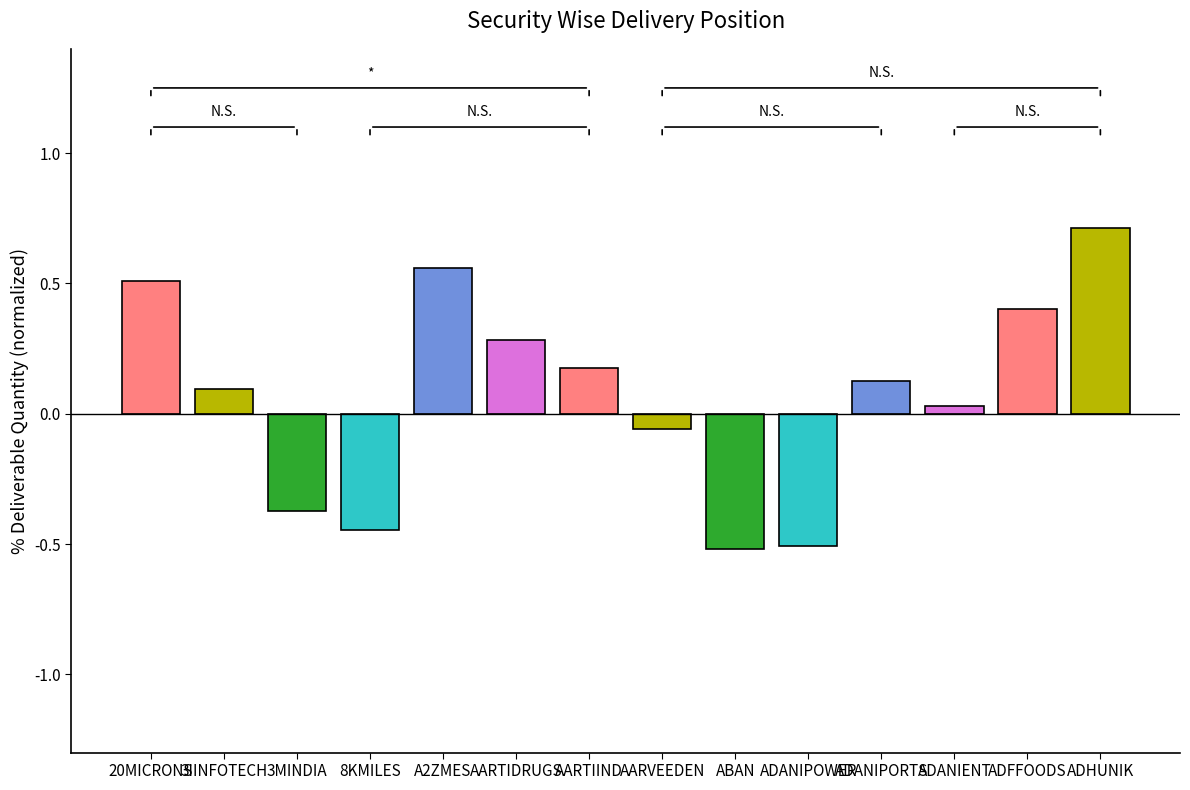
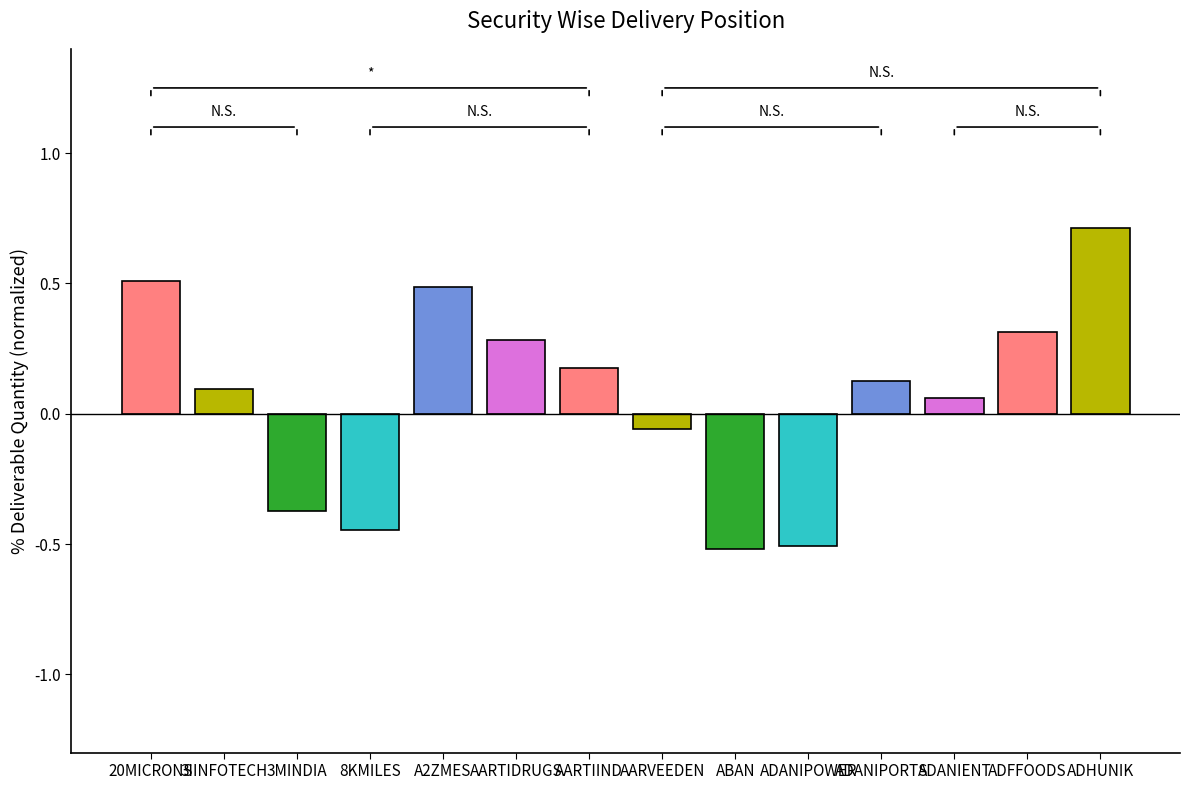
A2ZMES: 0.56 -> 0.48
ADANIENT: 0.03 -> 0.06
ADFFOODS: 0.40 -> 0.31
